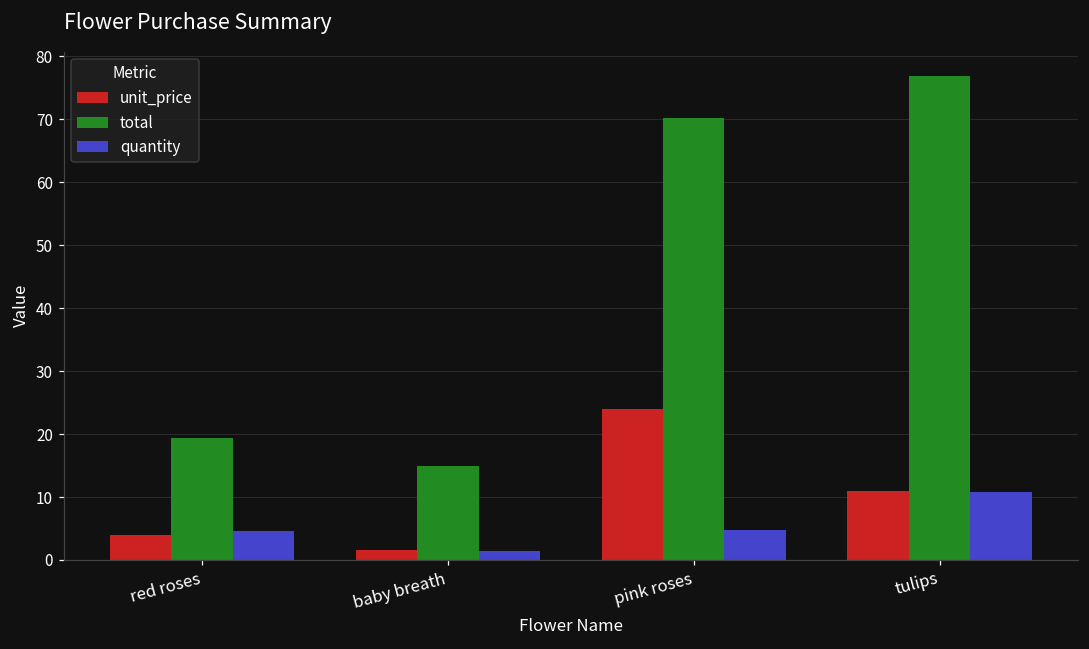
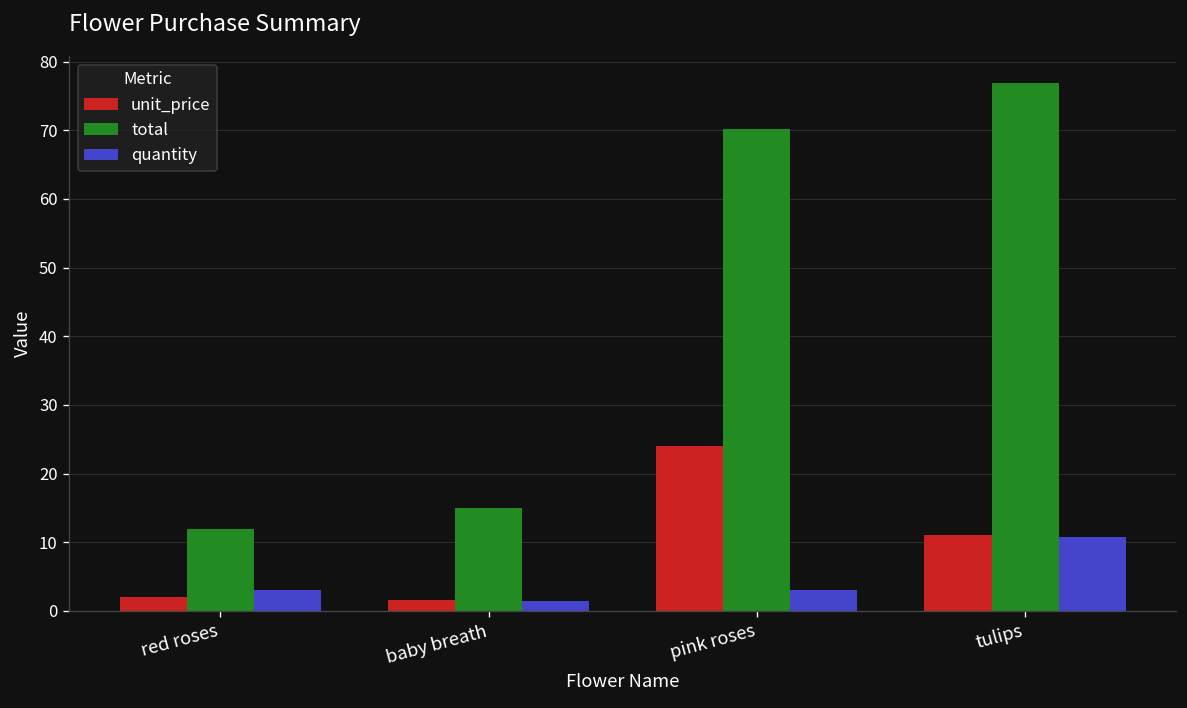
unit_price, red roses: 4 -> 2
total, red roses: 19 -> 12
quantity, red roses: 5 -> 3
quantity, pink roses: 5 -> 3
